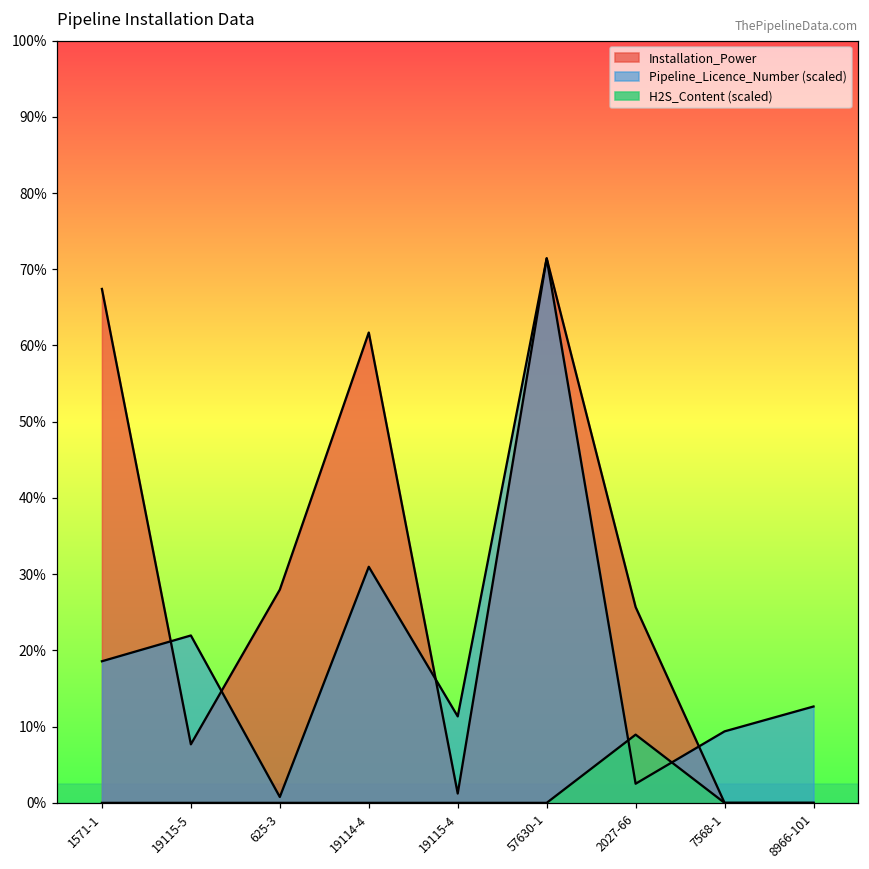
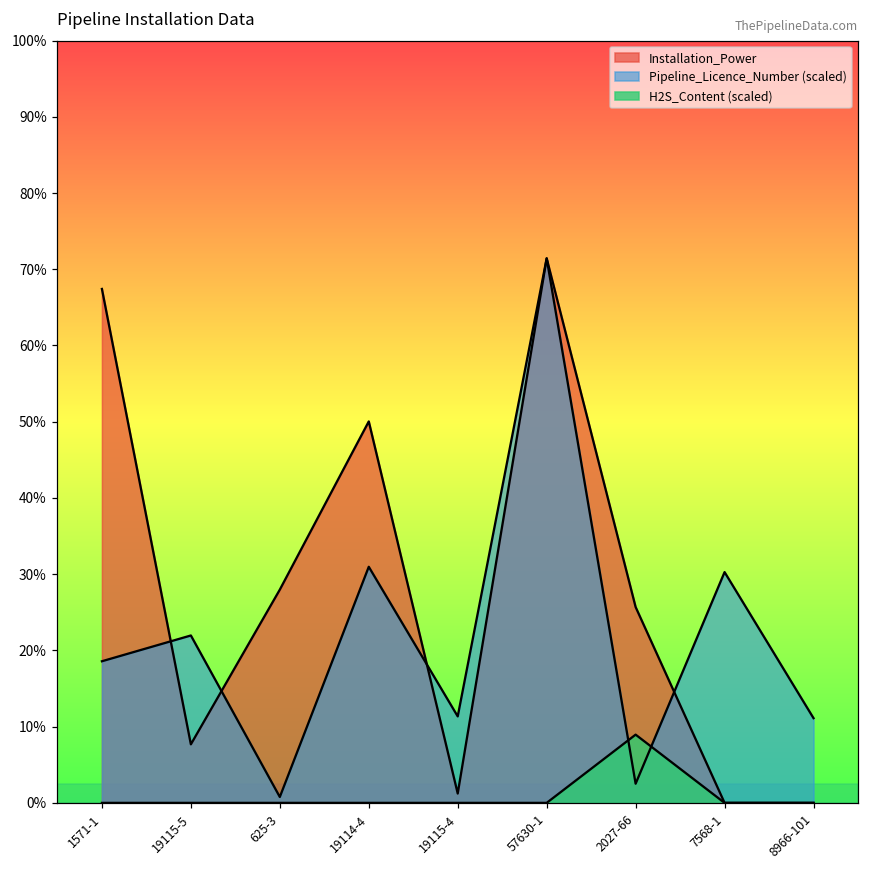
Installation_Power, 19114-4: 62% -> 50%
Pipeline_Licence_Number (scaled), 7568-1: 9% -> 30%
Pipeline_Licence_Number (scaled), 8966-101: 13% -> 11%
